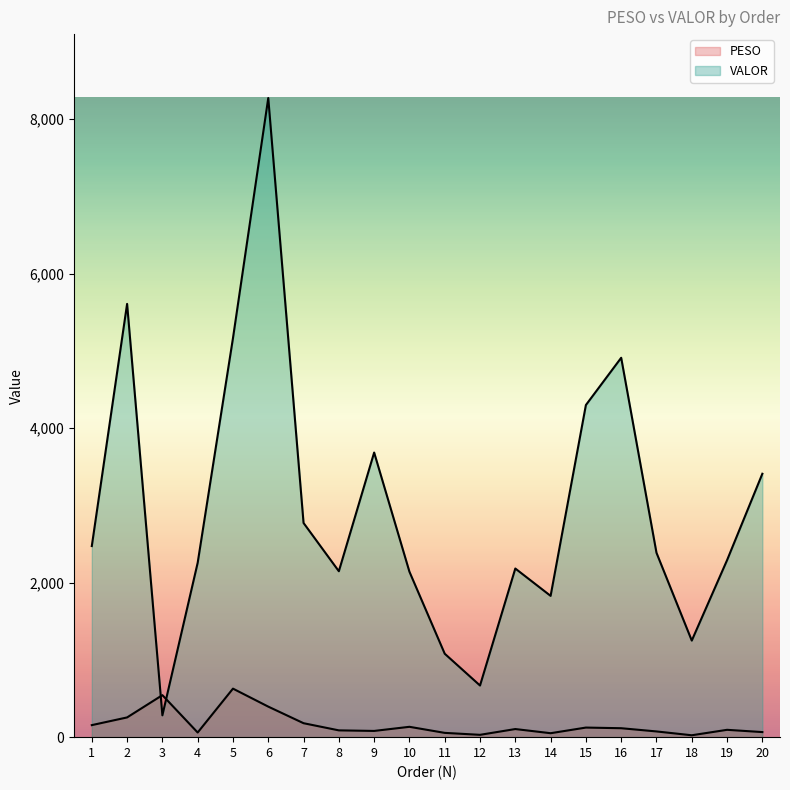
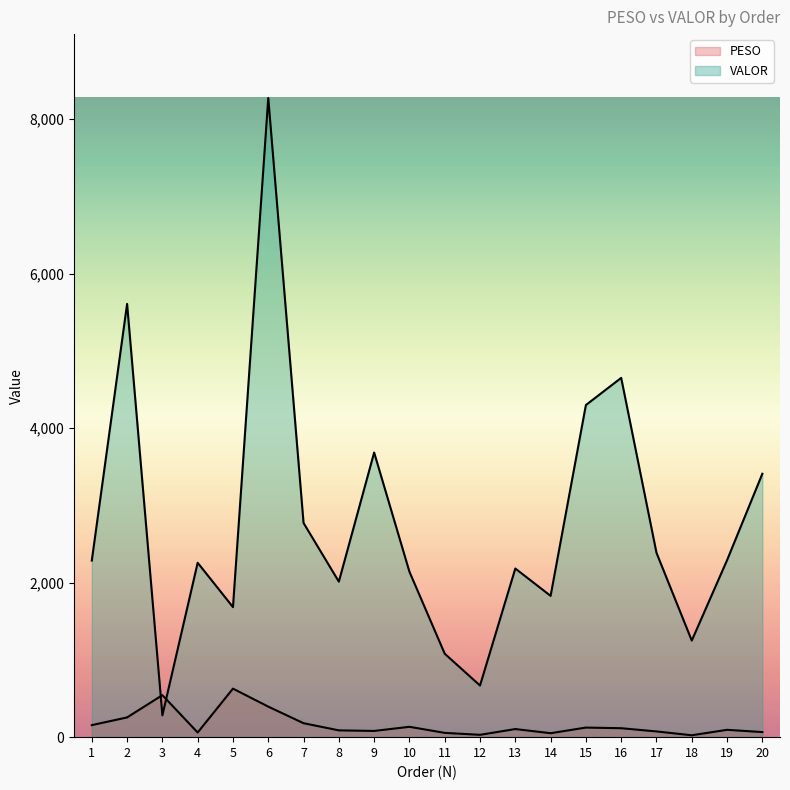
VALOR, 1: 2,500 -> 2,300
VALOR, 5: 5,200 -> 1,700
VALOR, 8: 2,100 -> 2,000
VALOR, 16: 4,900 -> 4,700
